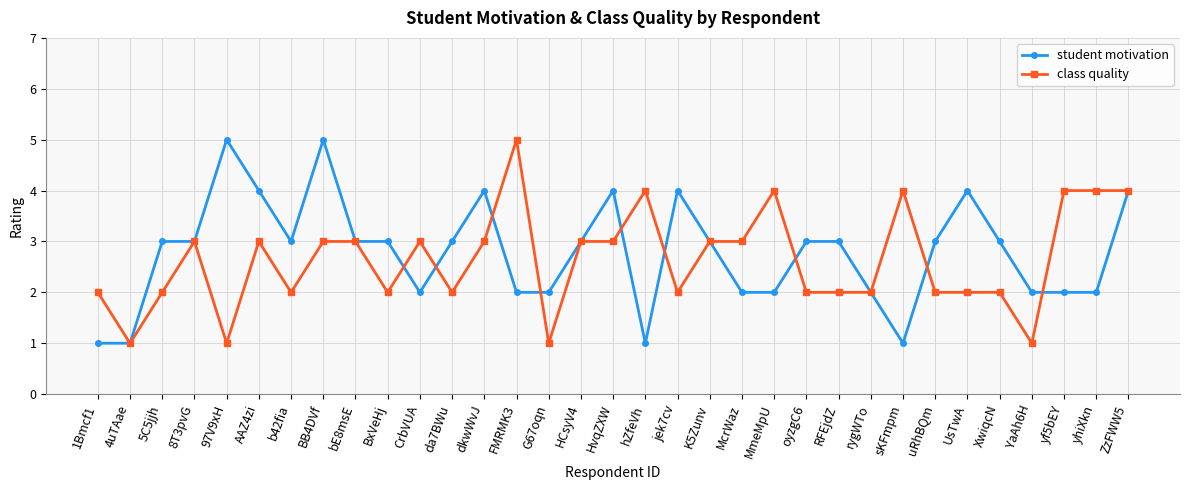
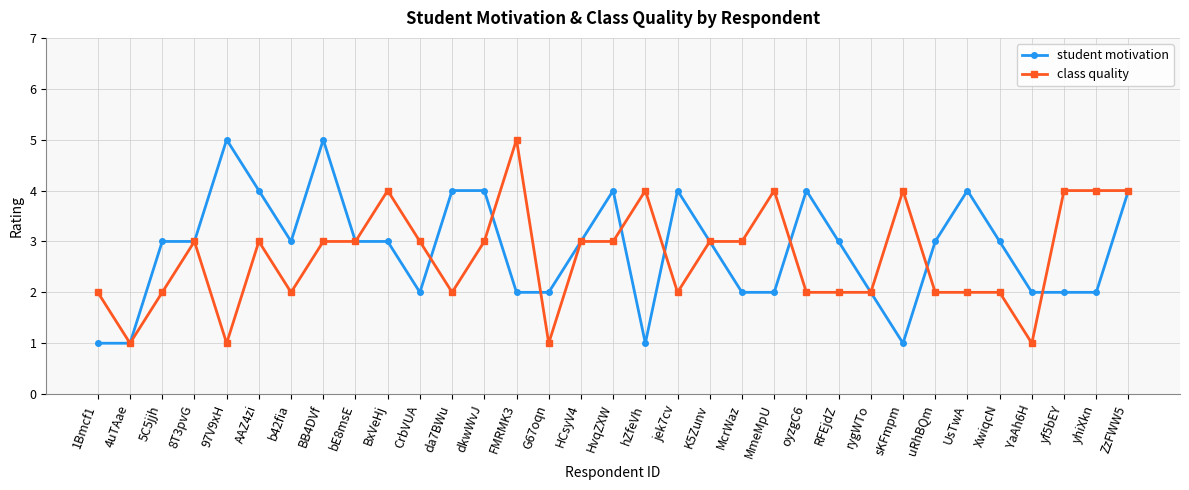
class quality, BxVeHj: 2 -> 4
student motivation, da7BWu: 3 -> 4
student motivation, oyzgC6: 3 -> 4
